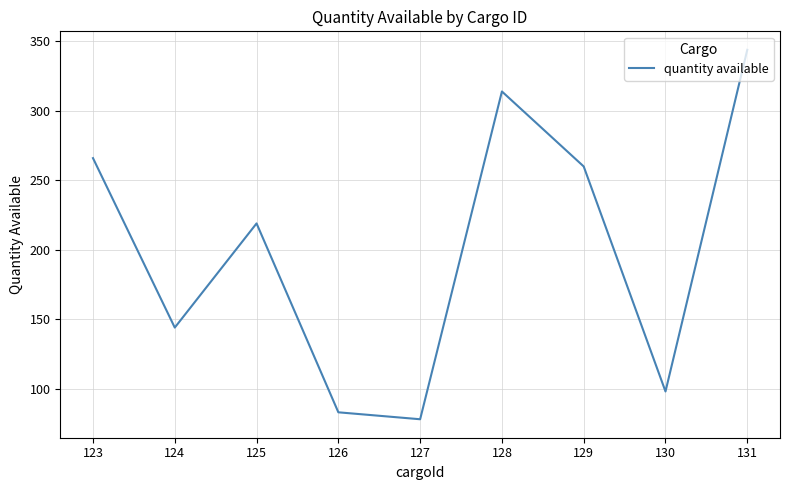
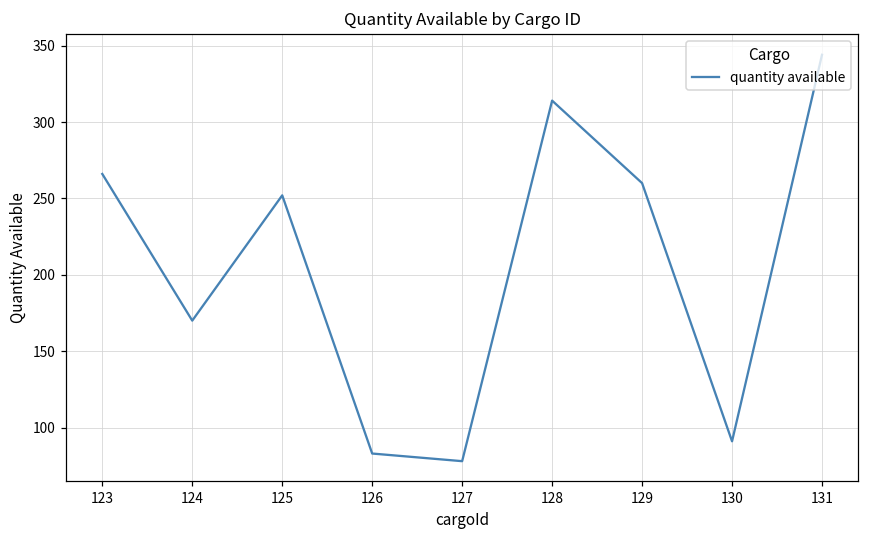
124: 144 -> 170
125: 219 -> 252
130: 98 -> 91
